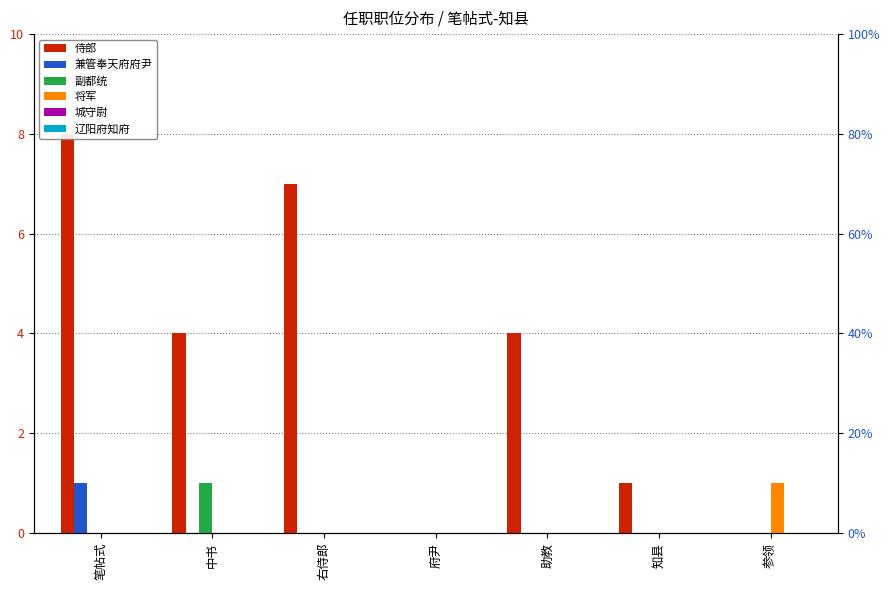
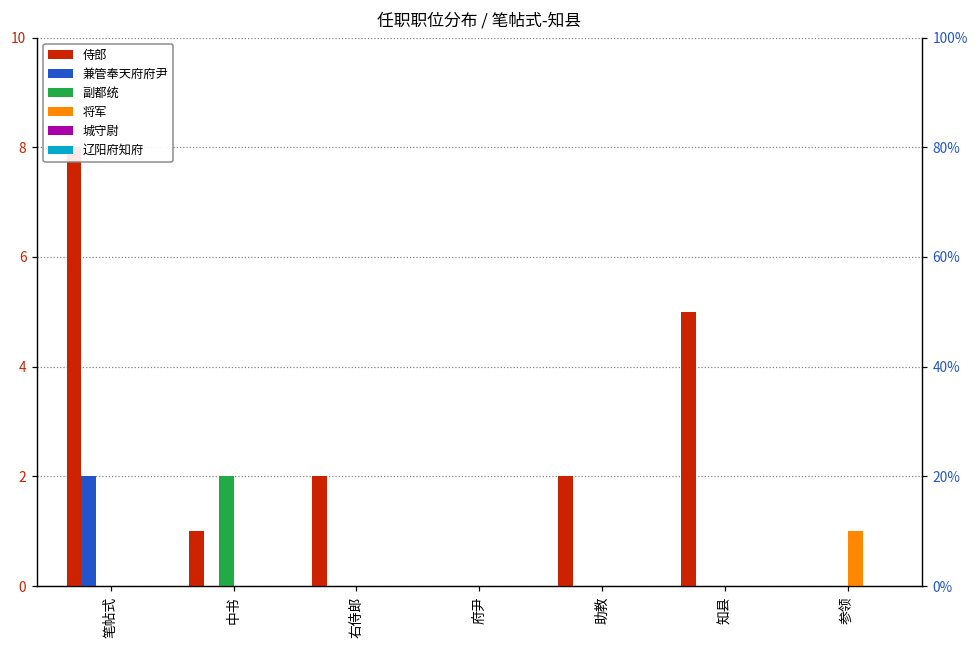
兼管奉天府府尹, 笔帖式: 1 -> 2
侍郎, 中书: 4 -> 1
副都统, 中书: 1 -> 2
侍郎, 右侍郎: 7 -> 2
侍郎, 助教: 4 -> 2
侍郎, 知县: 1 -> 5
